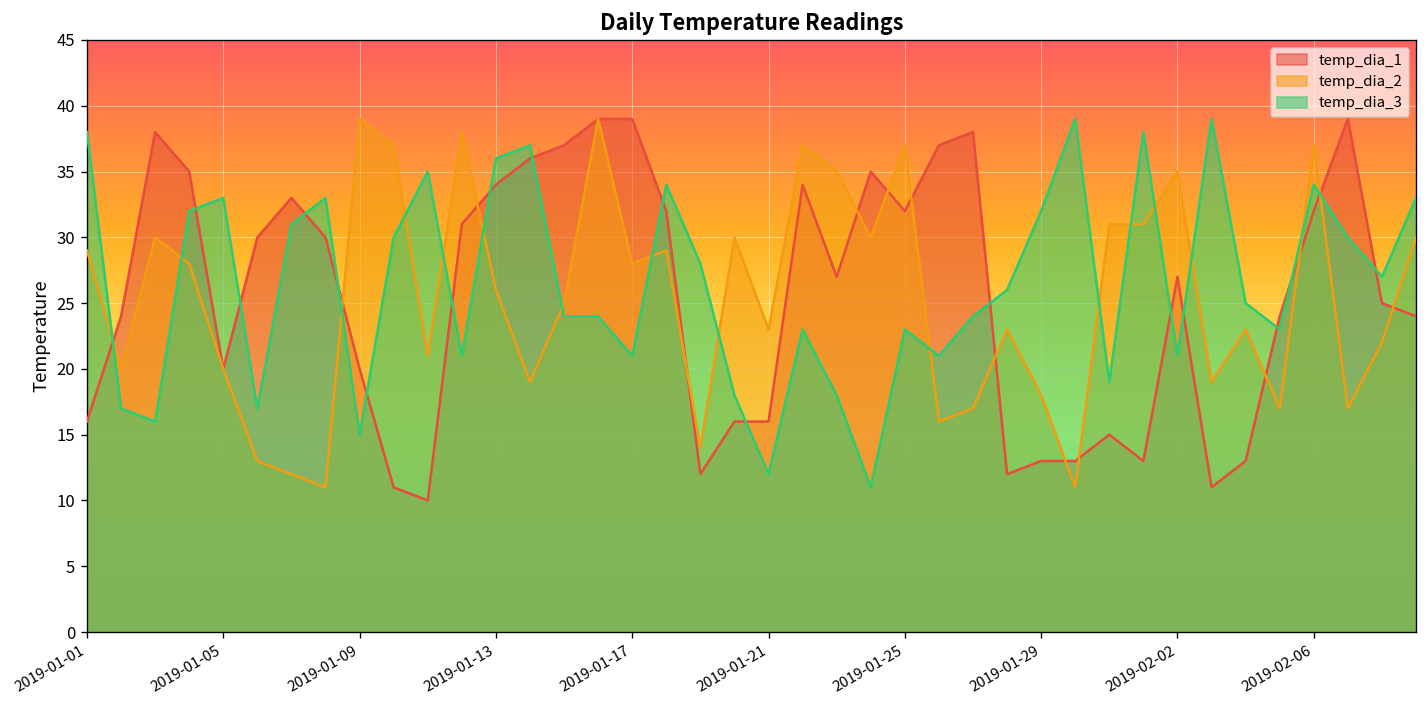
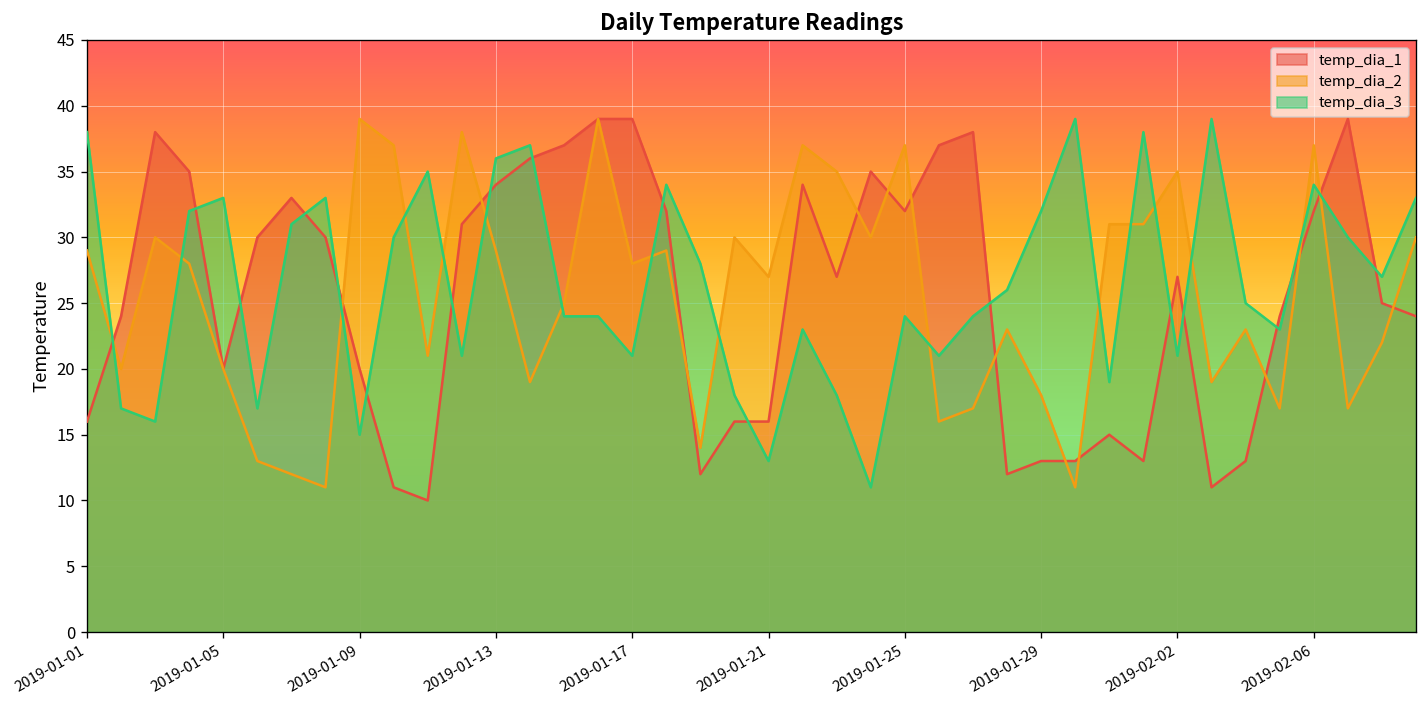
temp_dia_2, 2019-01-13: 26 -> 29
temp_dia_2, 2019-01-21: 23 -> 27
temp_dia_3, 2019-01-21: 12 -> 13
temp_dia_3, 2019-01-25: 23 -> 24
